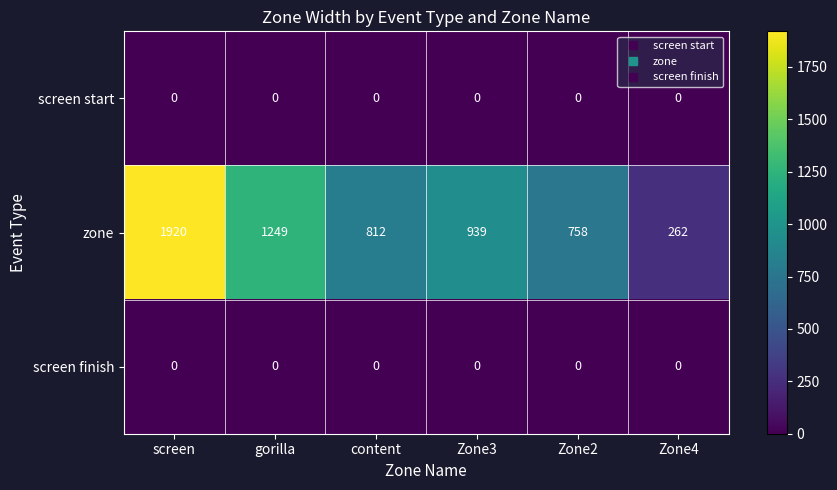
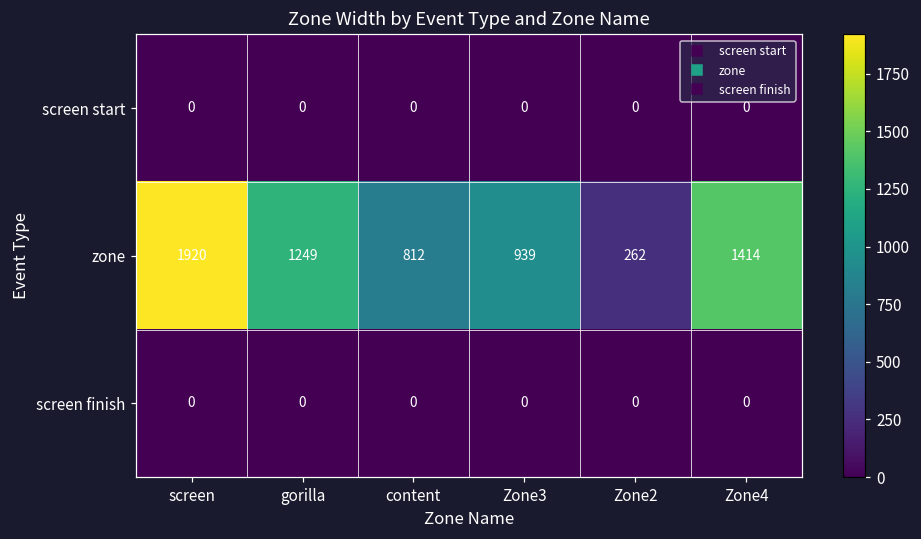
zone, Zone2: 758 -> 262
zone, Zone4: 262 -> 1414
